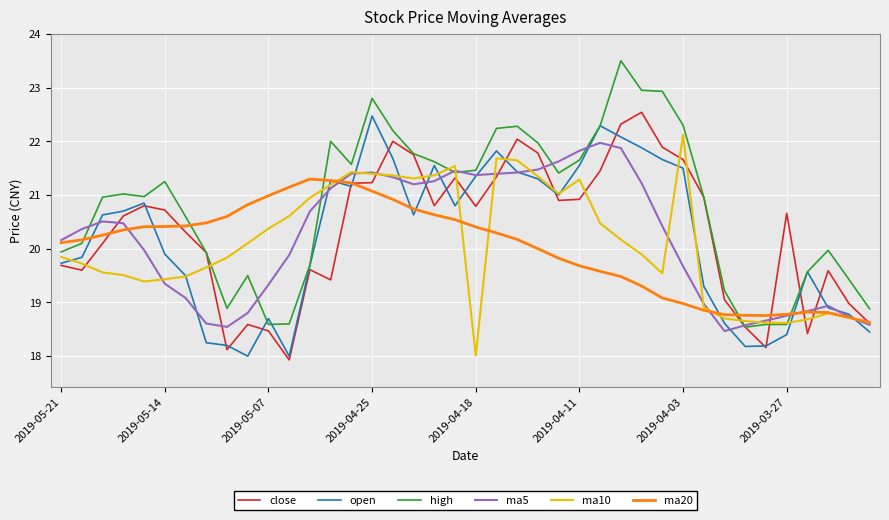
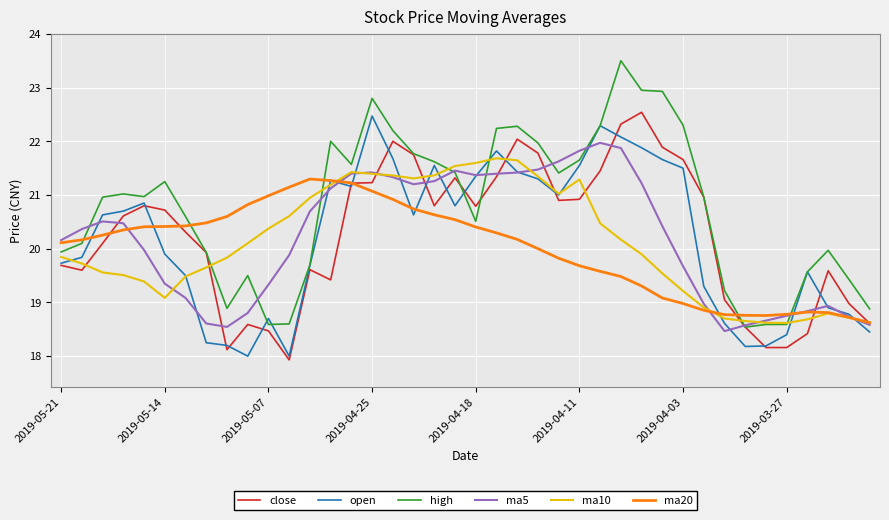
ma10, 2019-05-14: 19.4 -> 19.1
high, 2019-04-18: 21.5 -> 20.5
ma10, 2019-04-18: 18.0 -> 21.6
ma10, 2019-04-03: 22.1 -> 19.2
close, 2019-03-27: 20.7 -> 18.2
